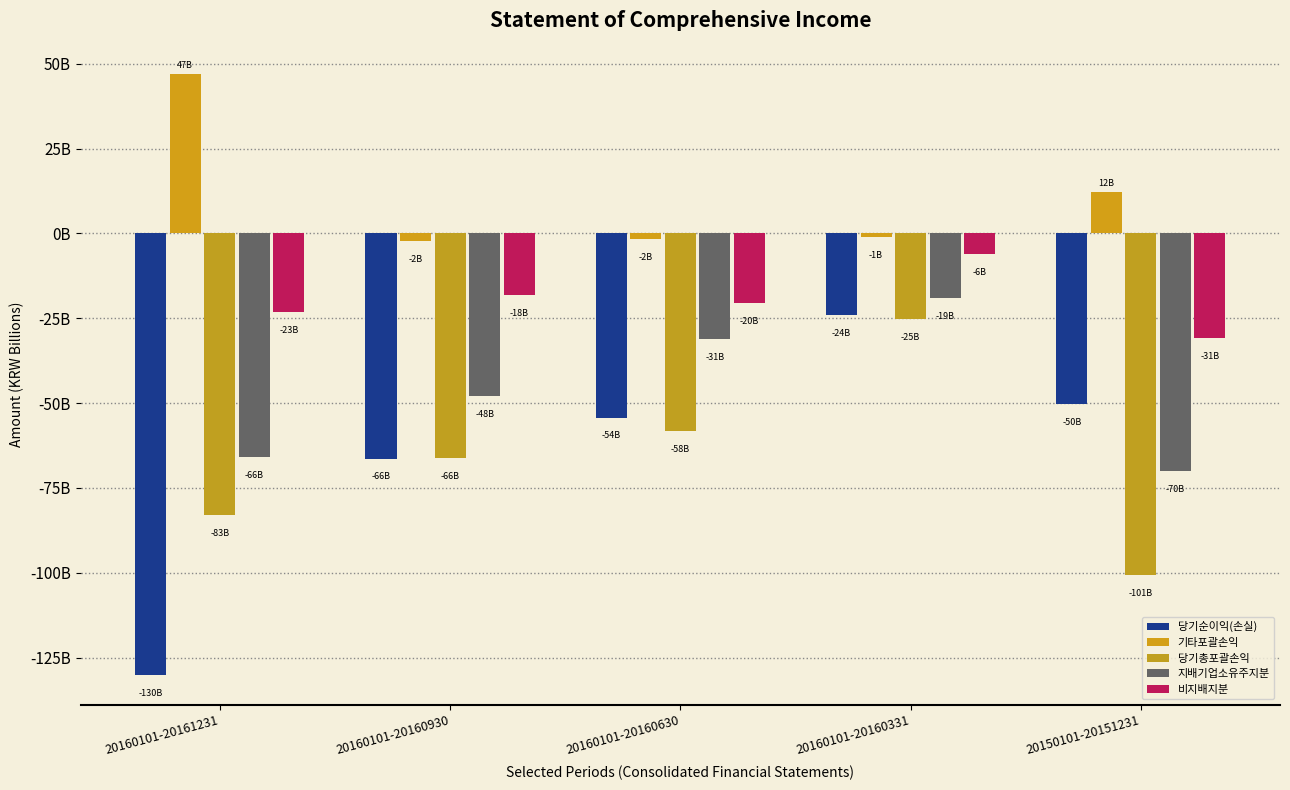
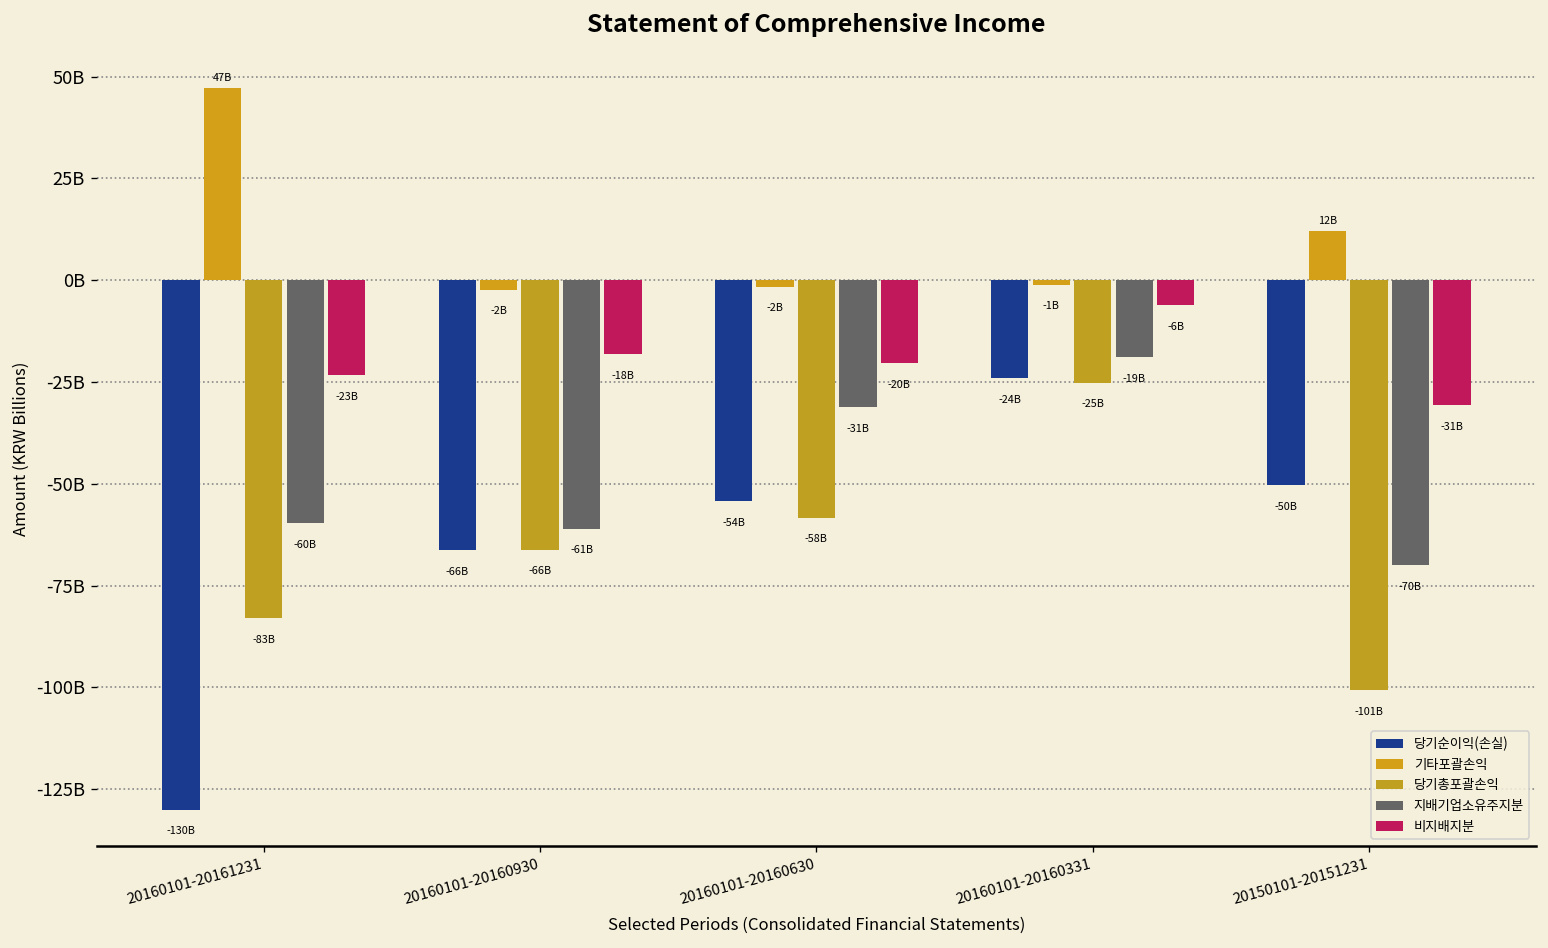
지배기업소유주지분, 20160101-20161231: -66B -> -60B
지배기업소유주지분, 20160101-20160930: -48B -> -61B
